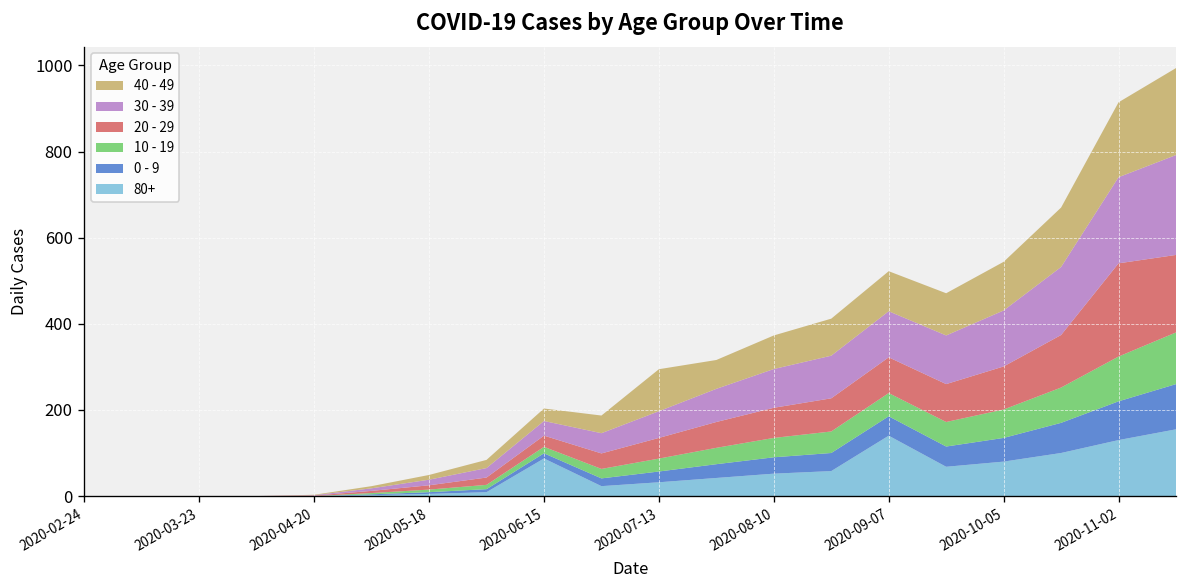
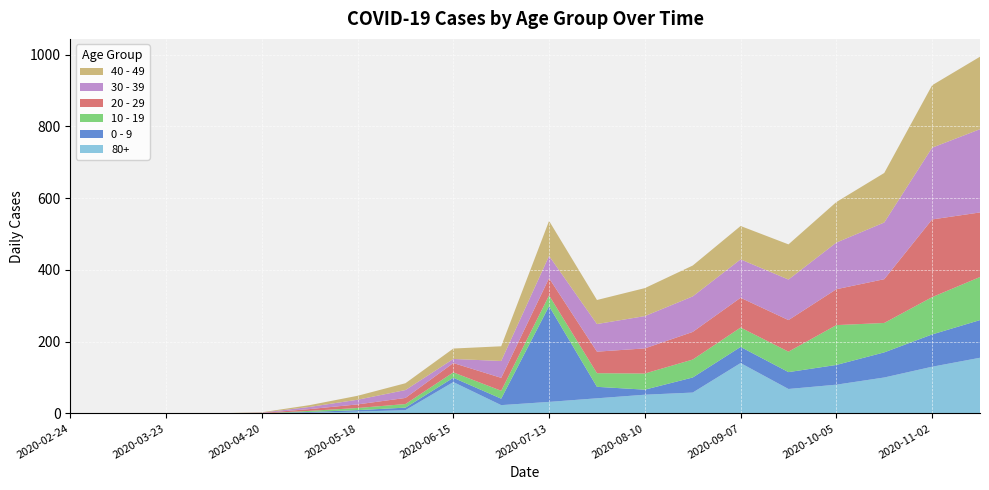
30 - 39, 2020-06-15: 30 -> 10
0 - 9, 2020-07-13: 30 -> 270
0 - 9, 2020-08-10: 40 -> 10
10 - 19, 2020-10-05: 70 -> 110
